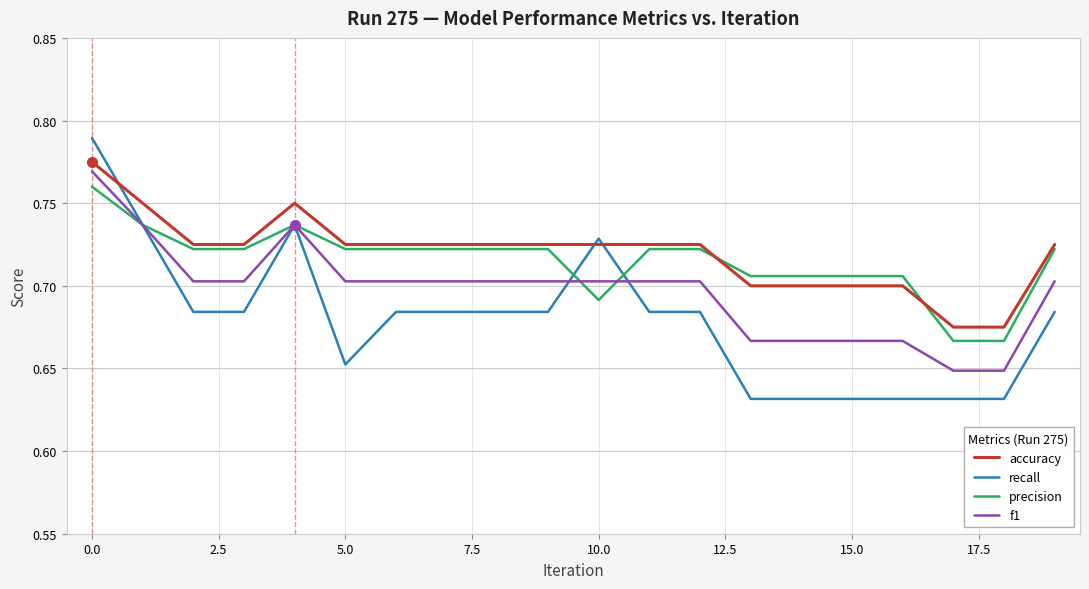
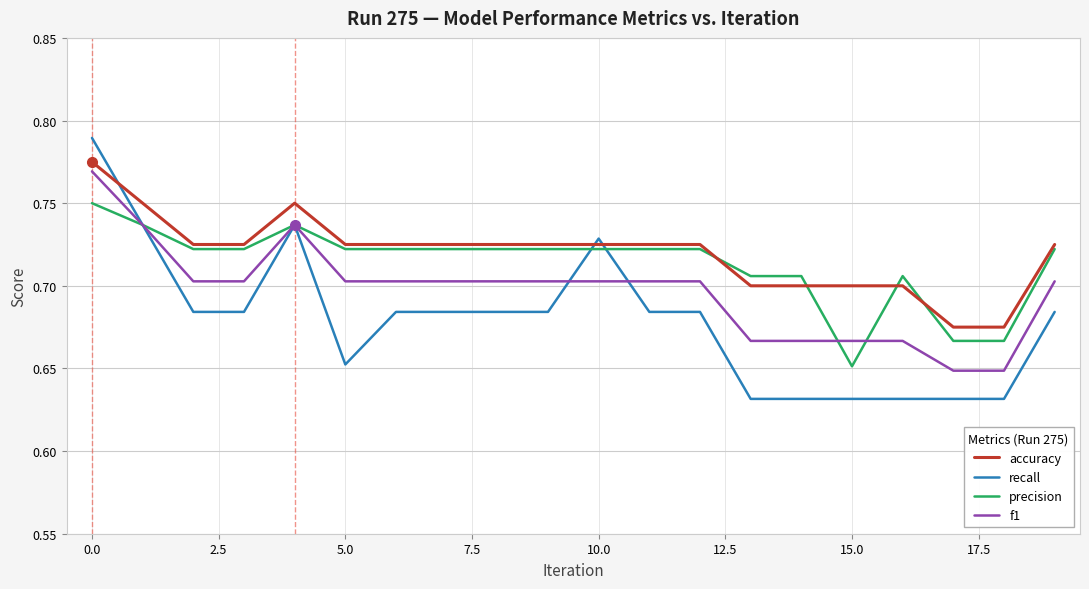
precision, 0.0: 0.76 -> 0.75
precision, 10.0: 0.691 -> 0.722
precision, 15.0: 0.706 -> 0.651
